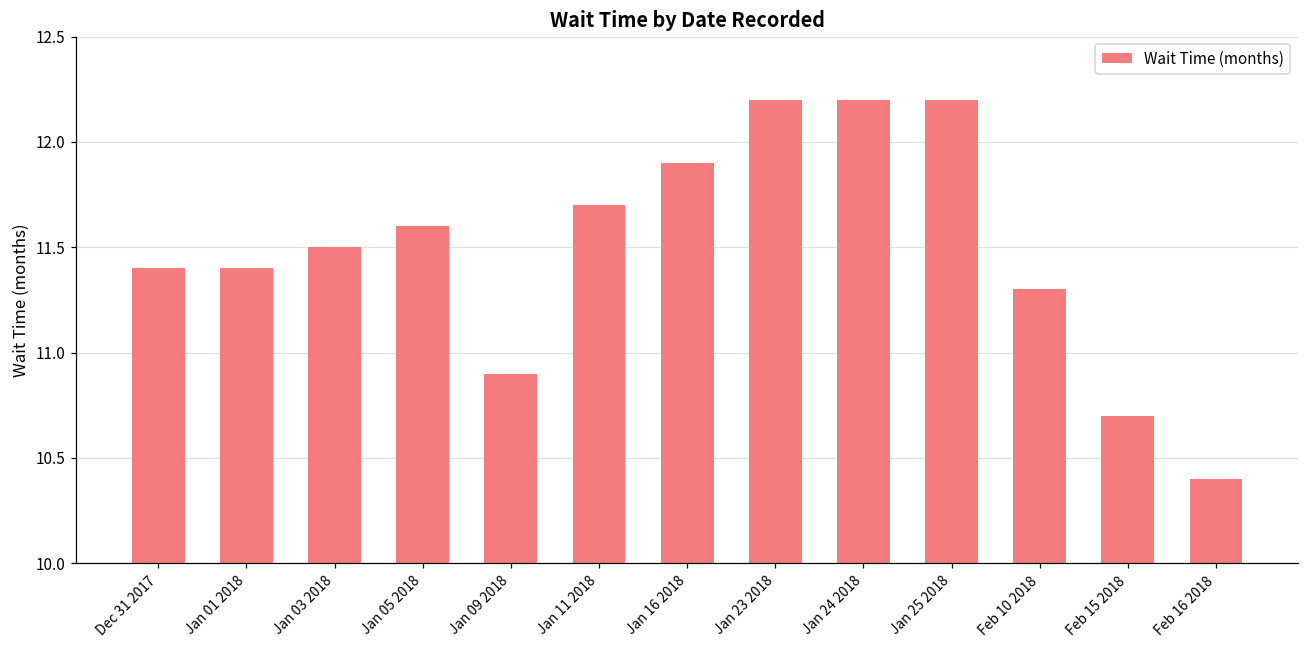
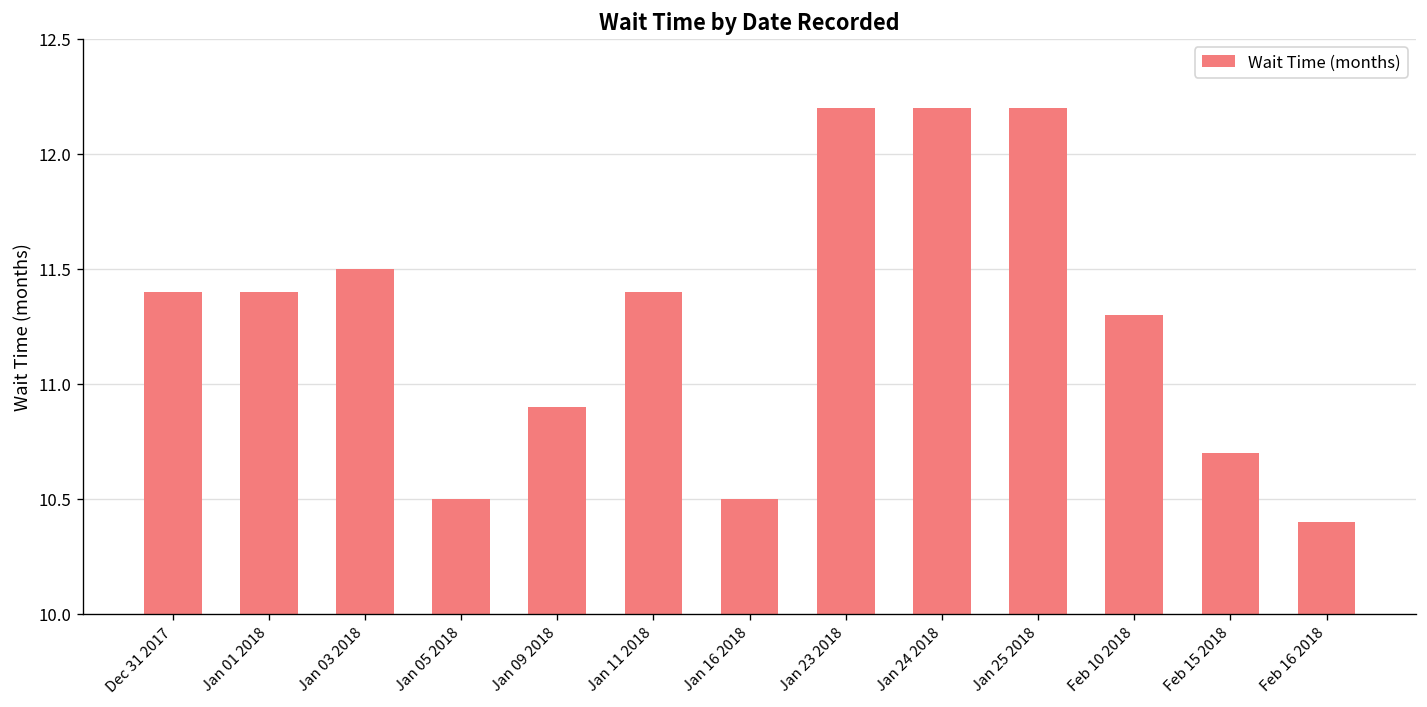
Jan 05 2018: 11.6 -> 10.5
Jan 11 2018: 11.7 -> 11.4
Jan 16 2018: 11.9 -> 10.5
